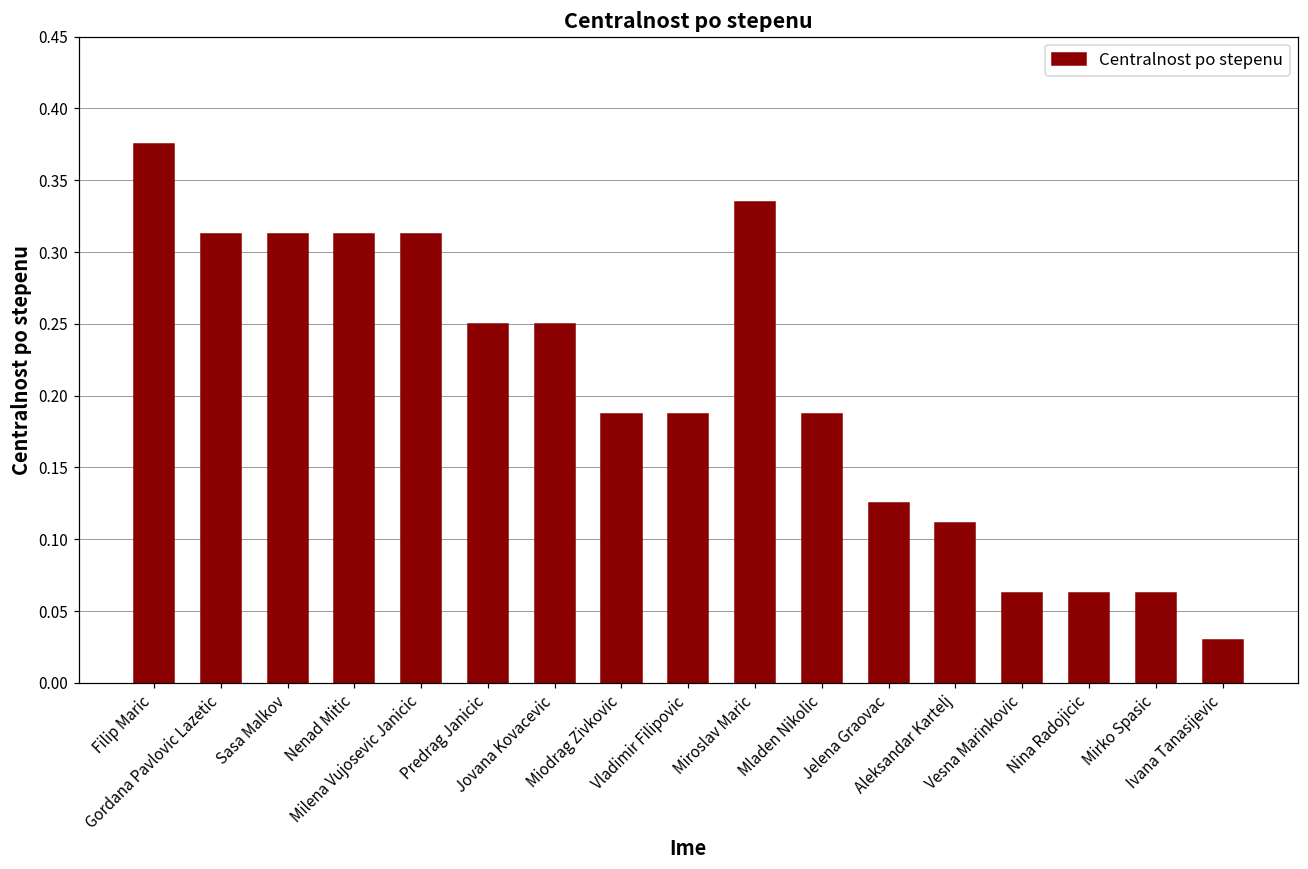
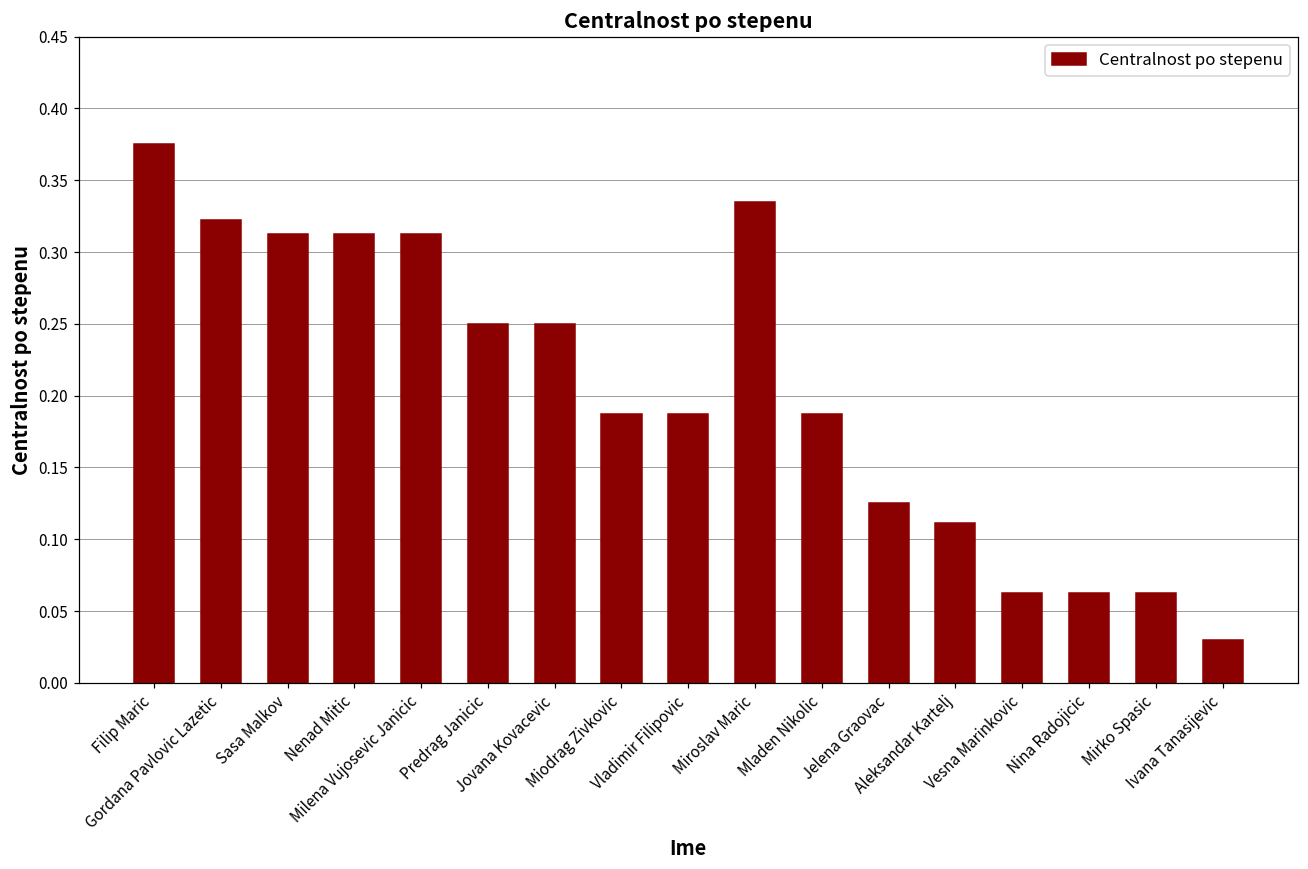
Gordana Pavlovic Lazetic: 0.313 -> 0.322
